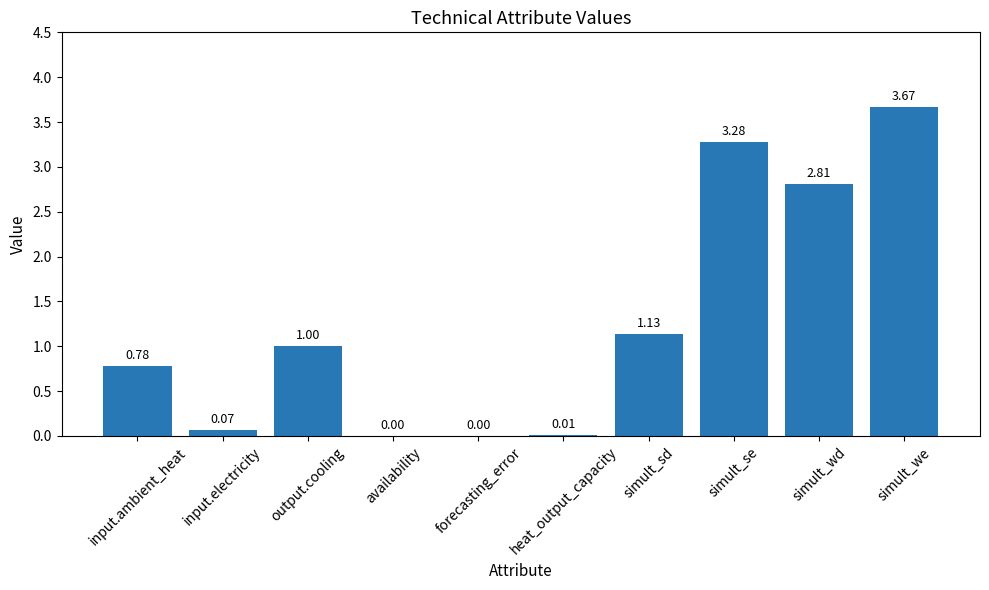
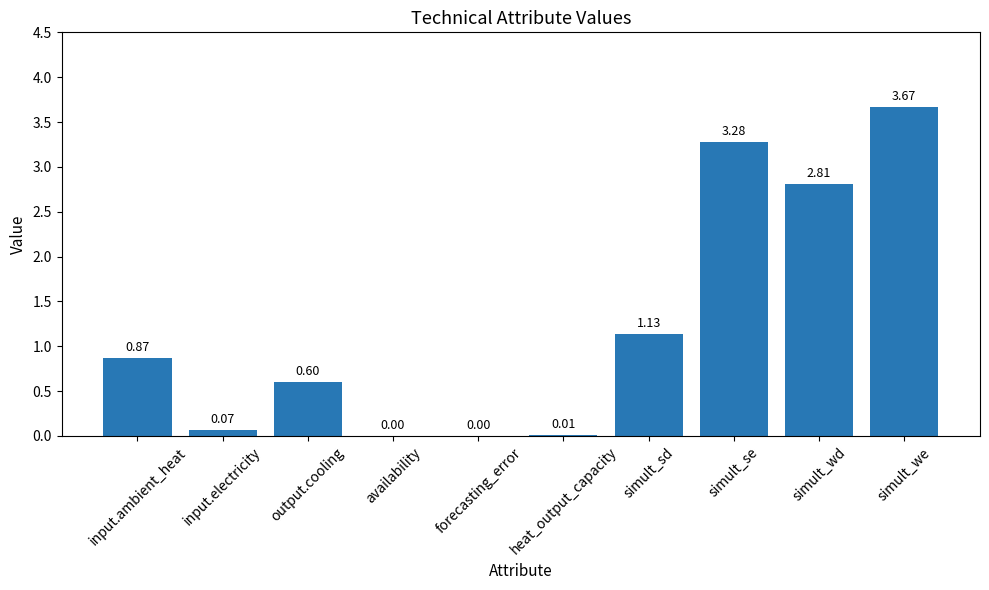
input.ambient_heat: 0.78 -> 0.87
output.cooling: 1.00 -> 0.60
